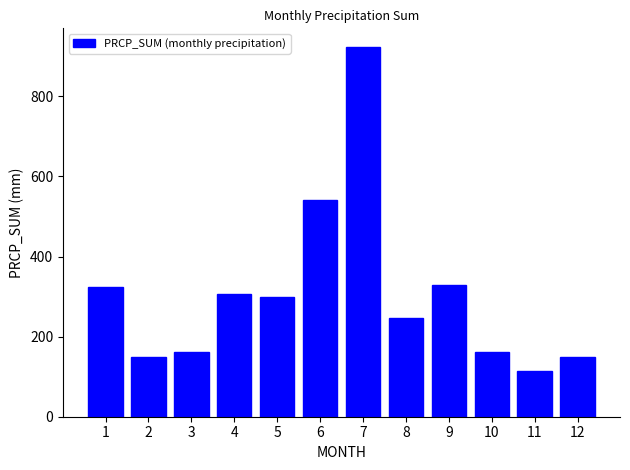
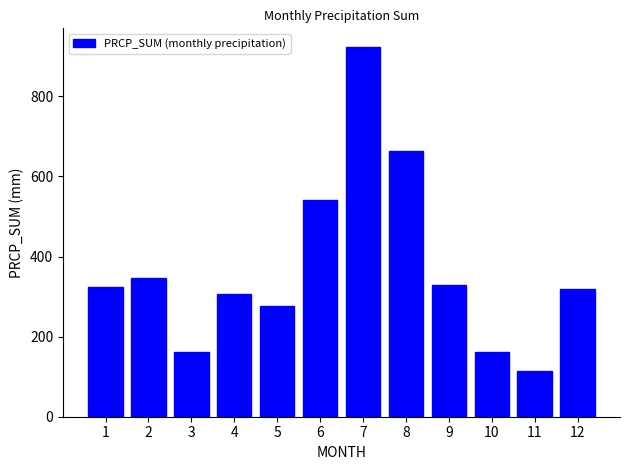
2: 150 -> 350
5: 300 -> 280
8: 250 -> 660
12: 150 -> 320
